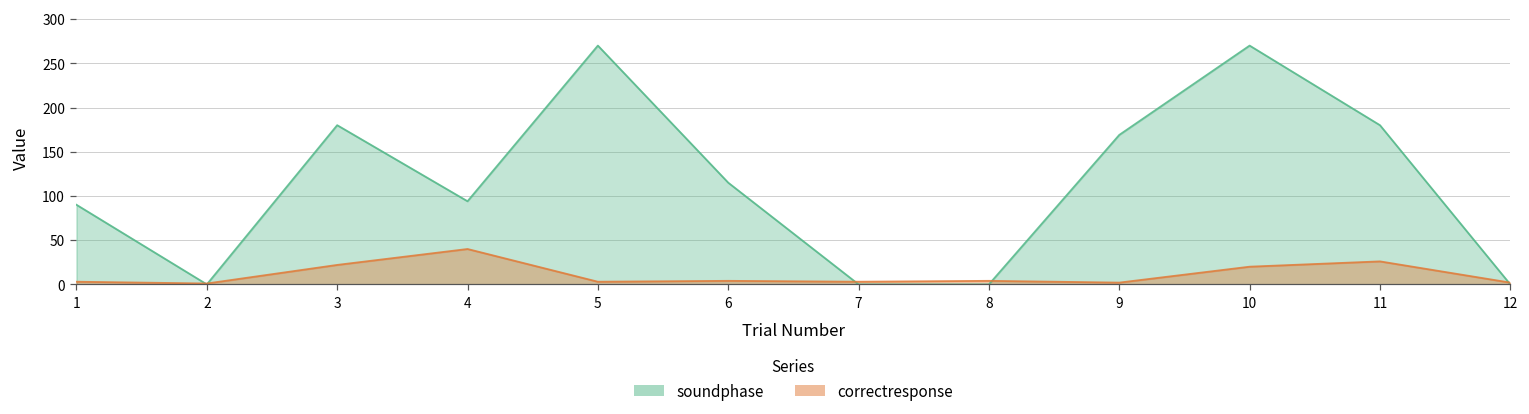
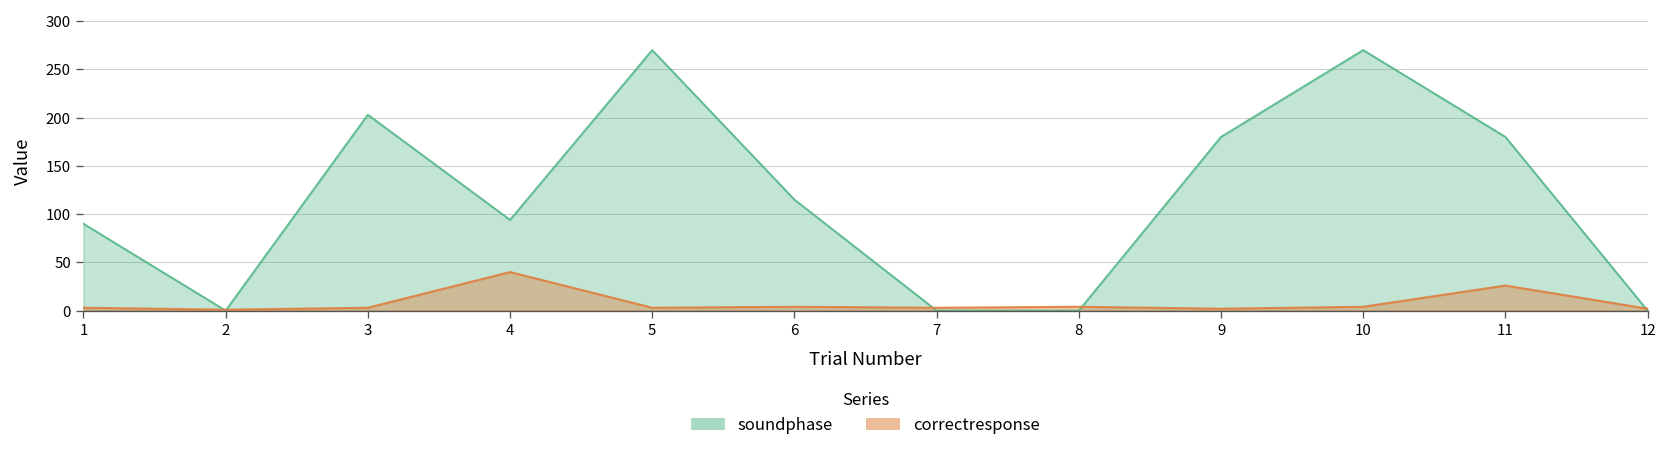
soundphase, 3: 180 -> 200
correctresponse, 3: 20 -> 0
soundphase, 9: 170 -> 180
correctresponse, 10: 20 -> 0
